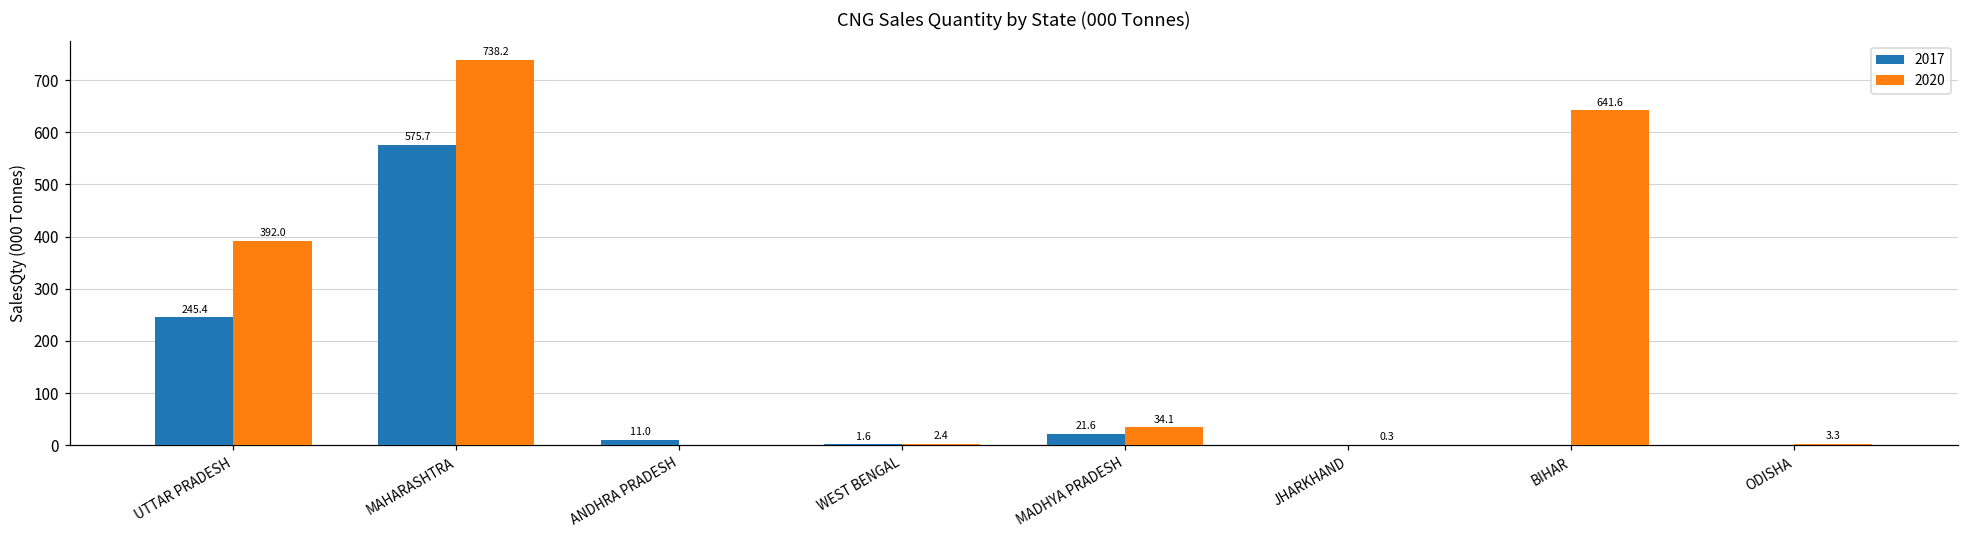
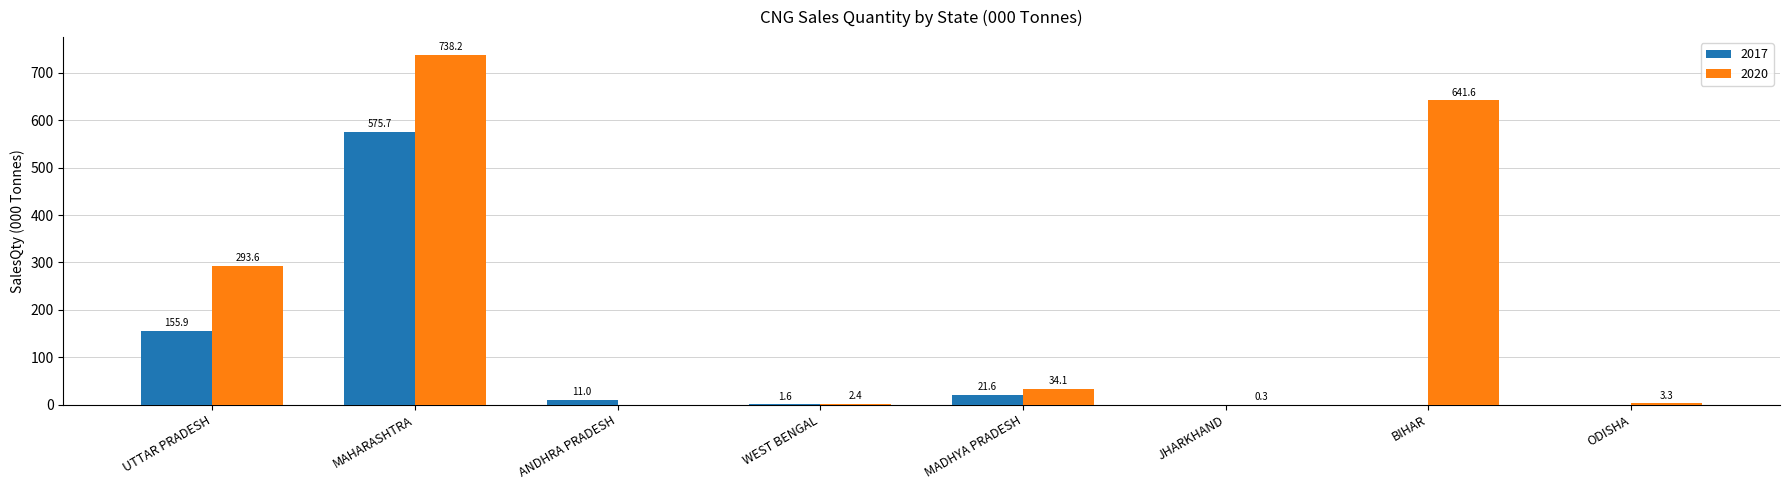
2017, UTTAR PRADESH: 245.4 -> 155.9
2020, UTTAR PRADESH: 392.0 -> 293.6
